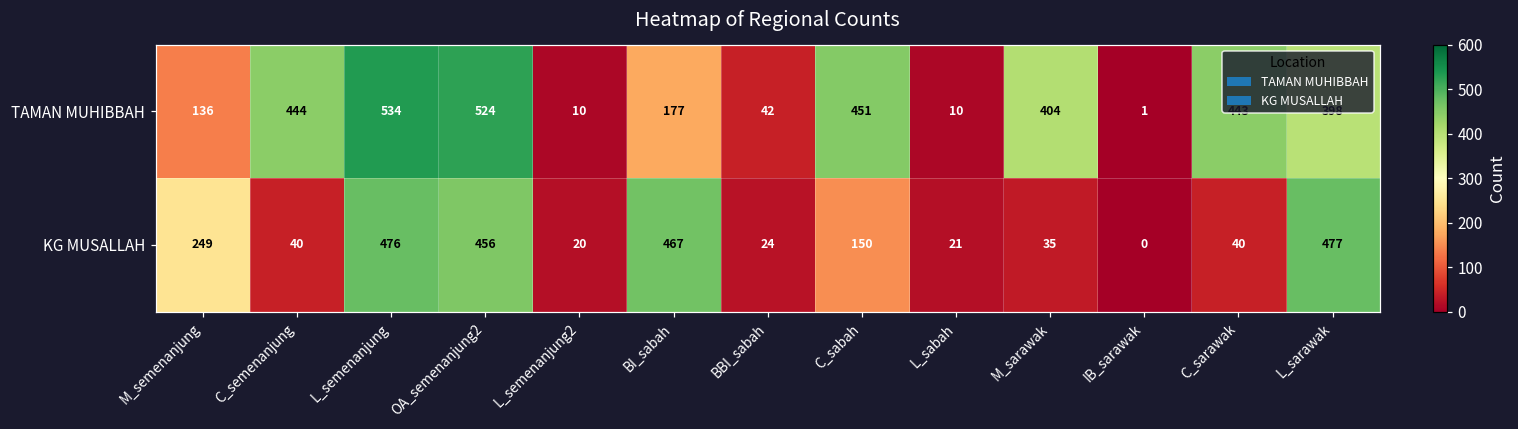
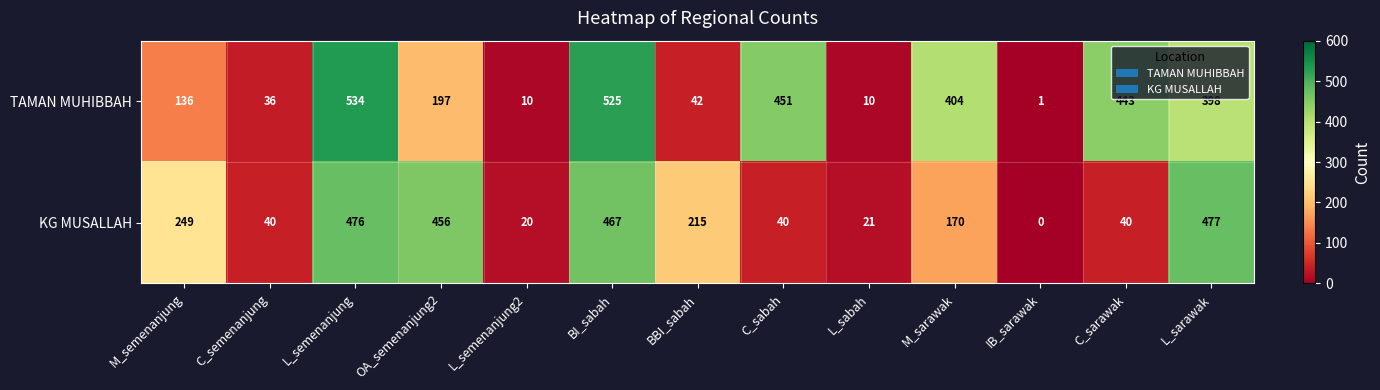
TAMAN MUHIBBAH, C_semenanjung: 444 -> 36
TAMAN MUHIBBAH, OA_semenanjung2: 524 -> 197
TAMAN MUHIBBAH, BI_sabah: 177 -> 525
KG MUSALLAH, BBI_sabah: 24 -> 215
KG MUSALLAH, C_sabah: 150 -> 40
KG MUSALLAH, M_sarawak: 35 -> 170
